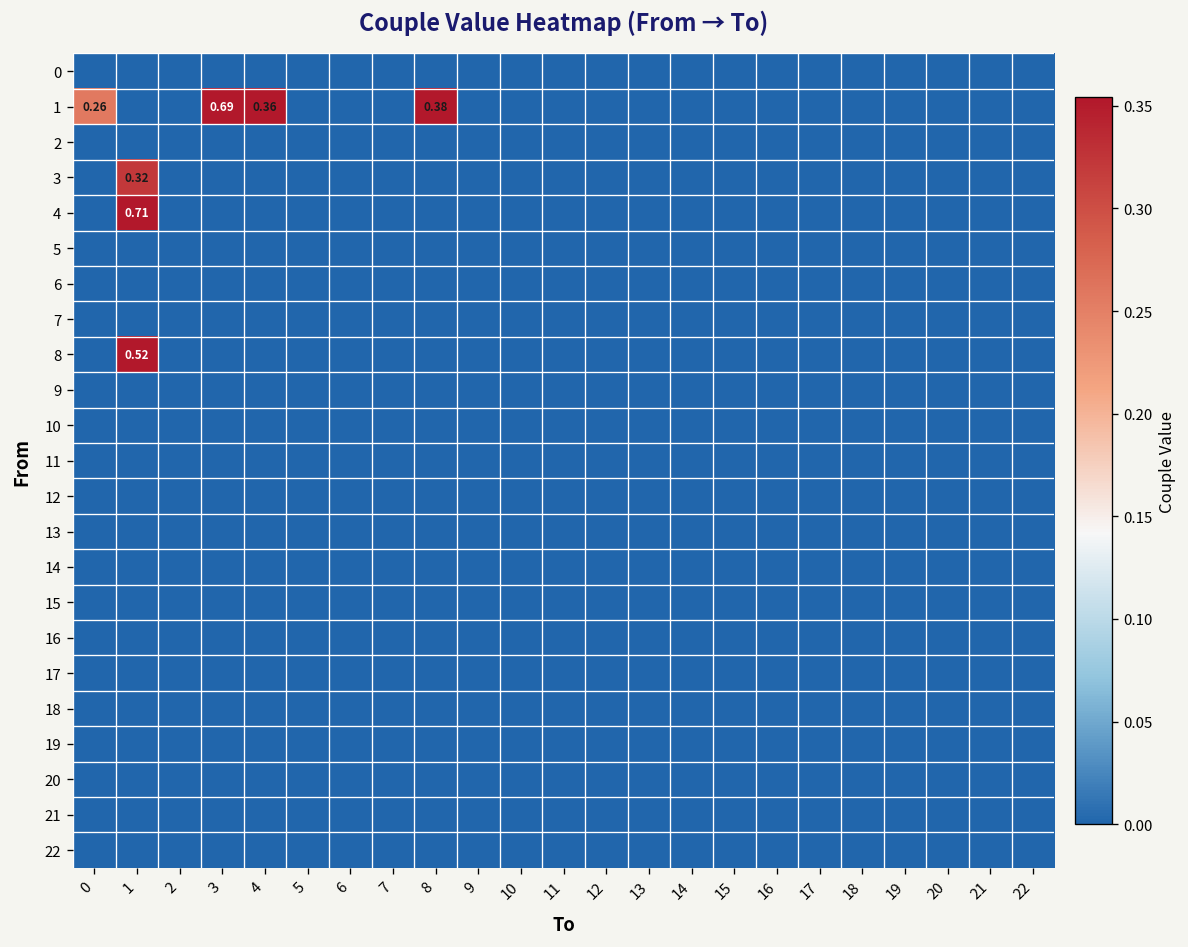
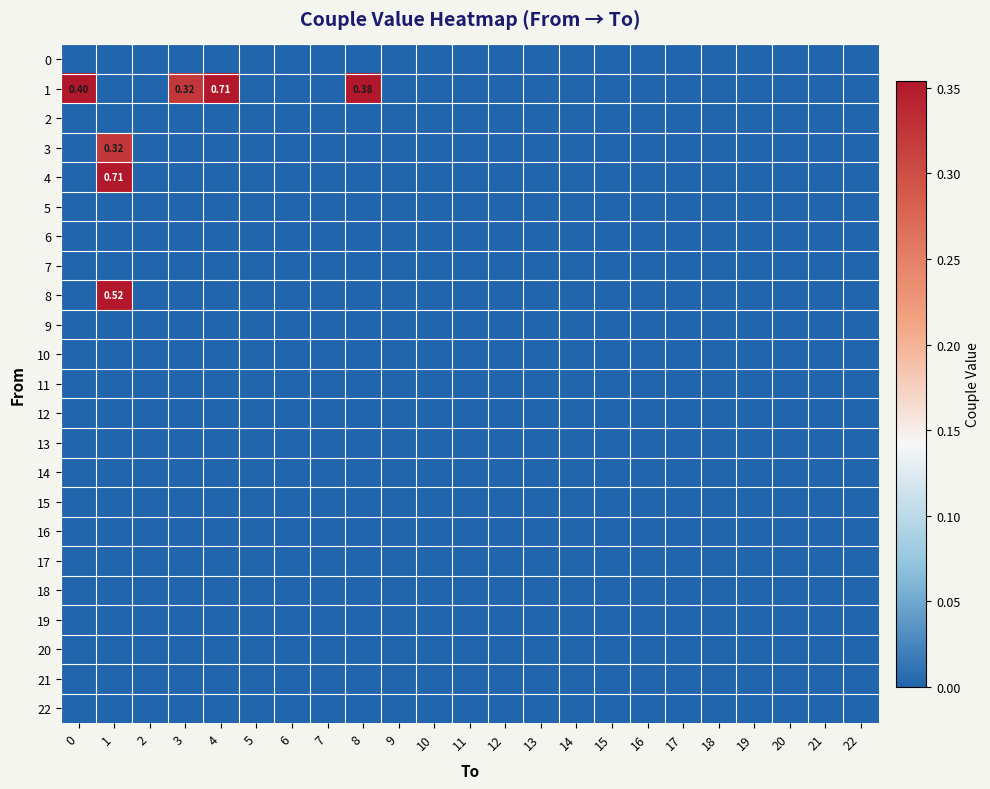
1, 0: 0.26 -> 0.40
1, 3: 0.69 -> 0.32
1, 4: 0.36 -> 0.71
